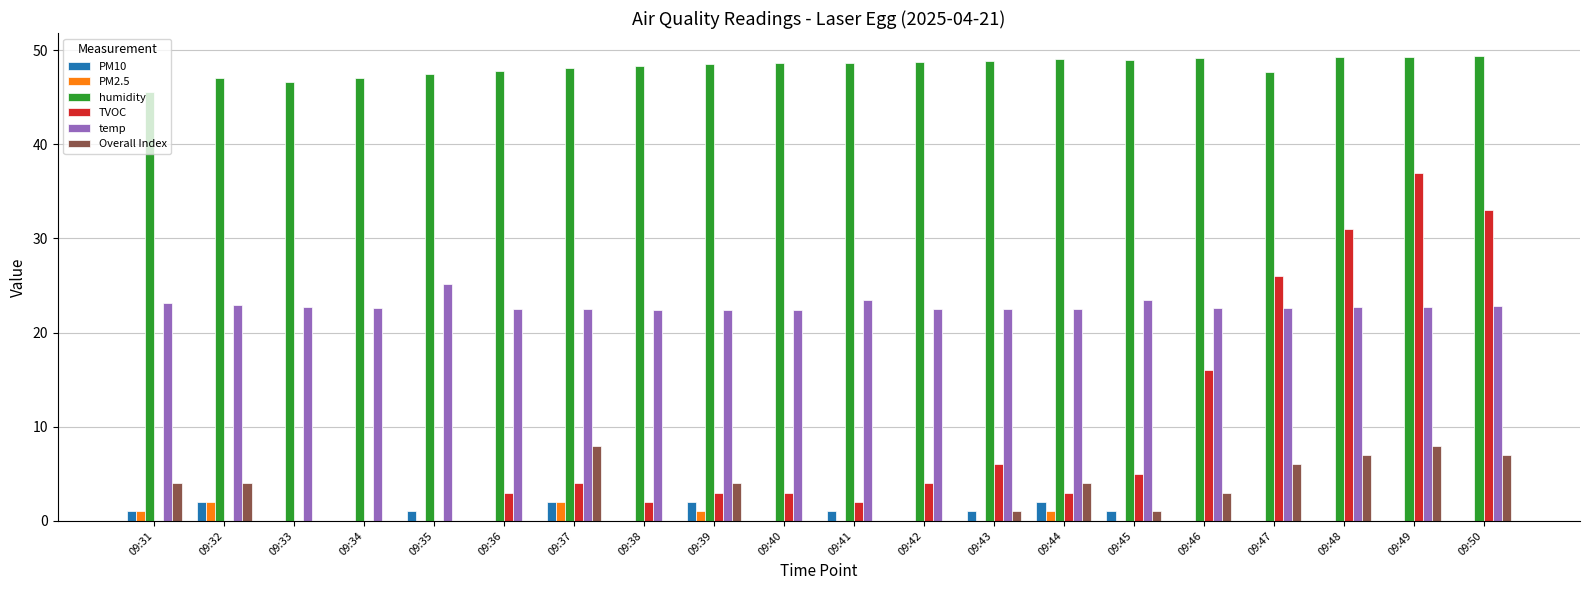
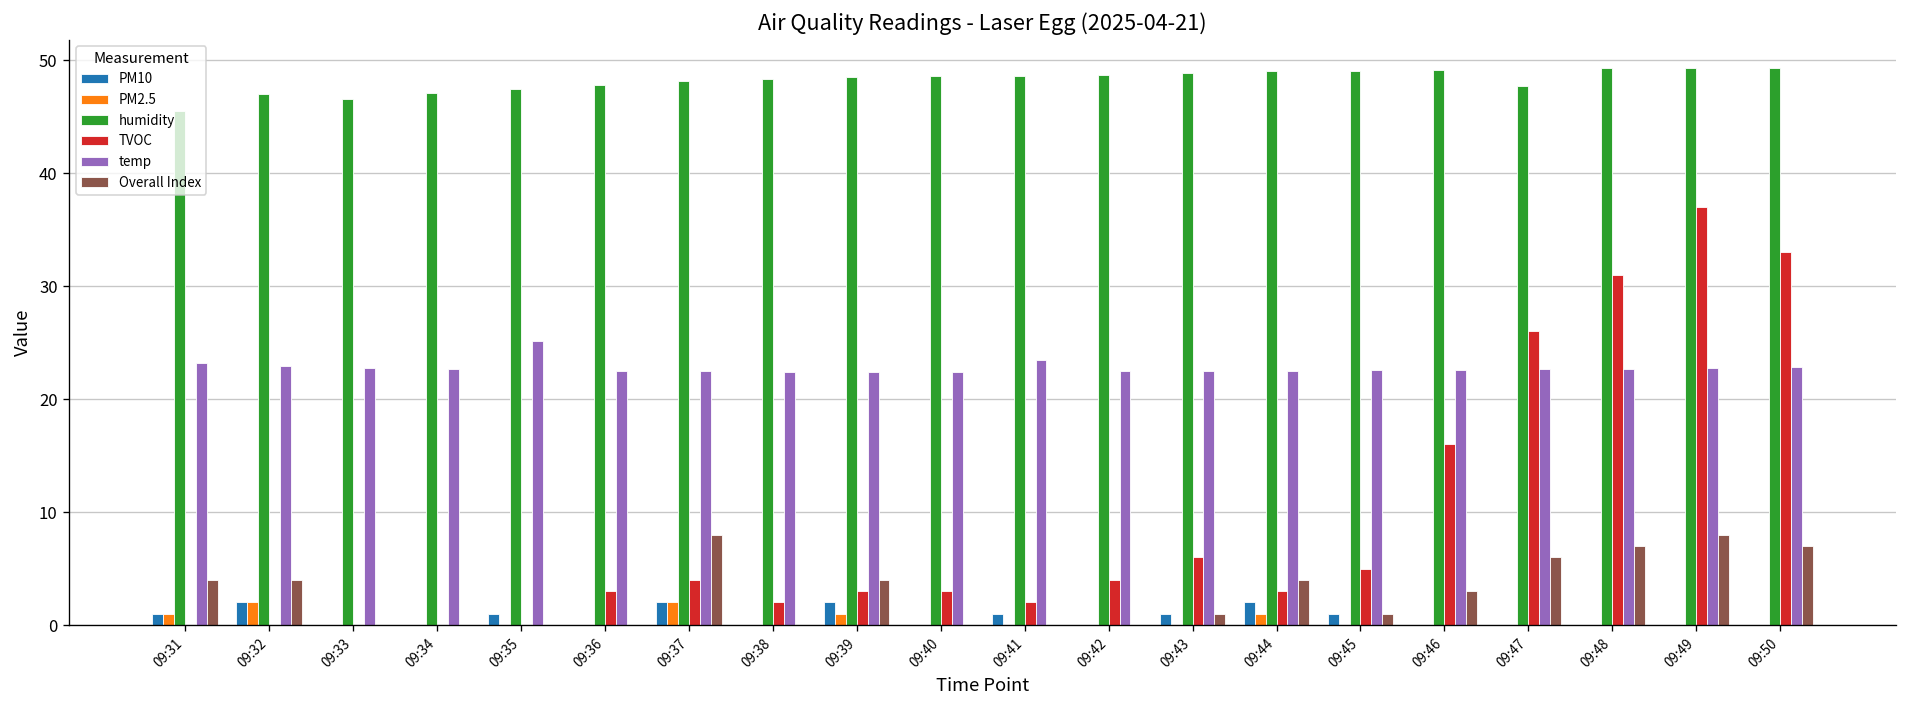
temp, 09:45: 23.4 -> 22.6
